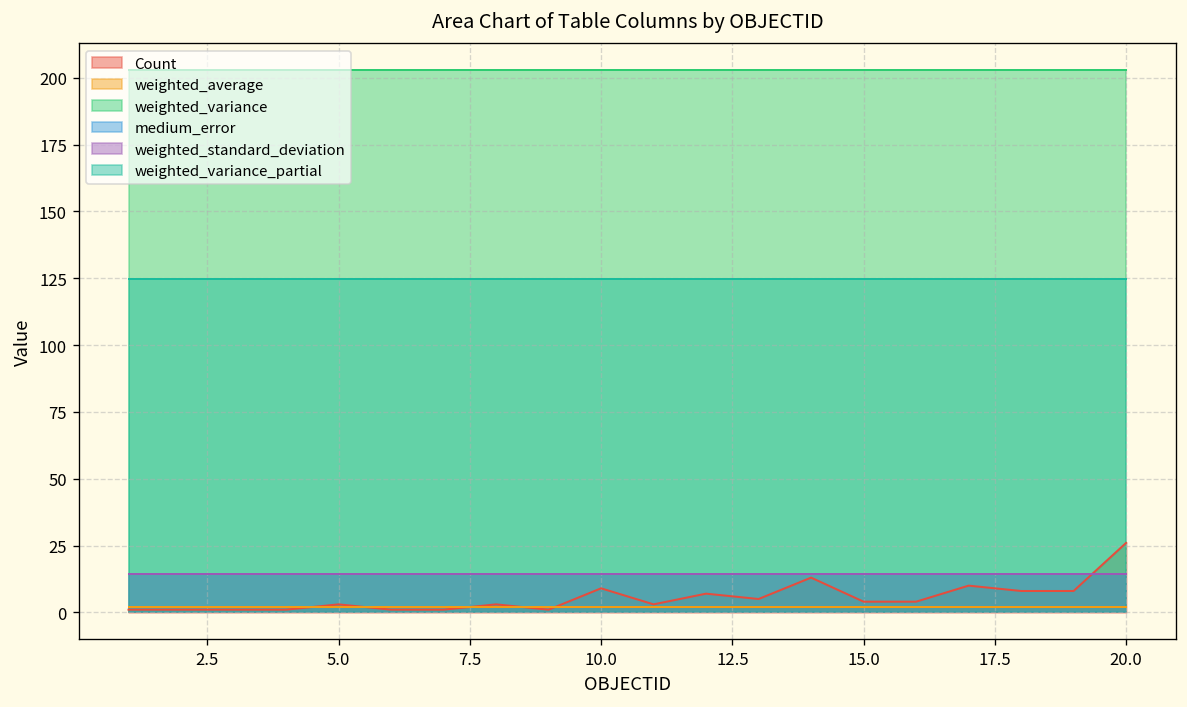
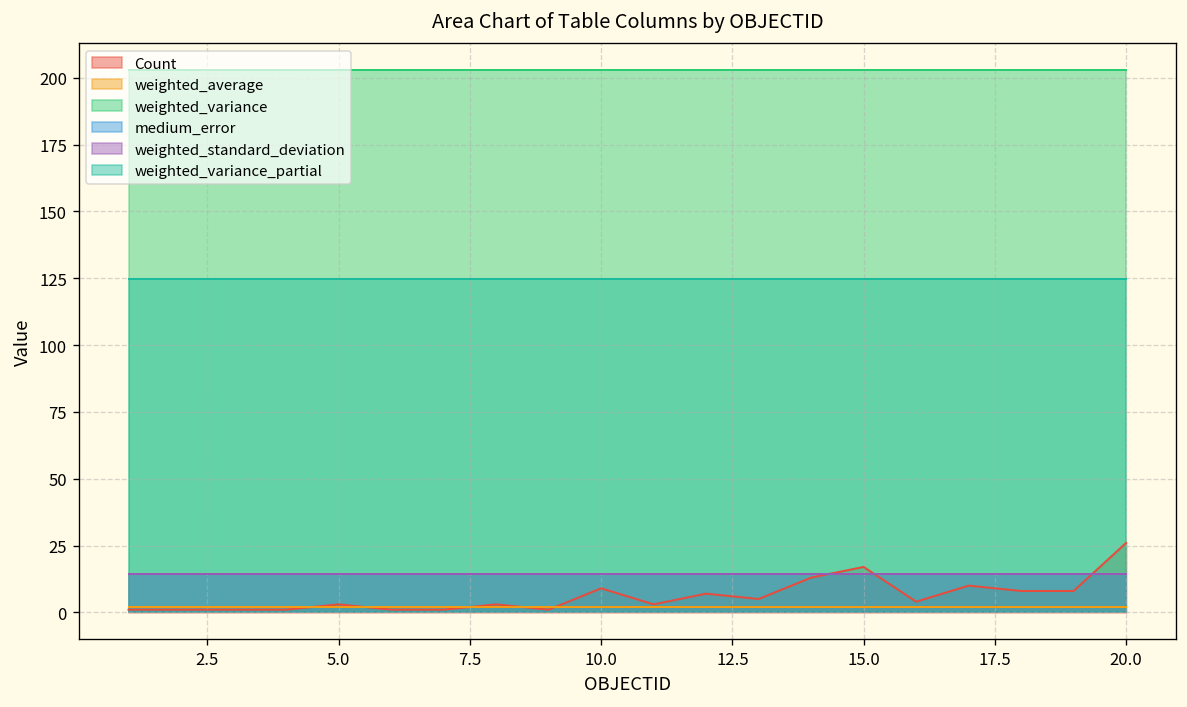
Count, 15.0: 4 -> 17
